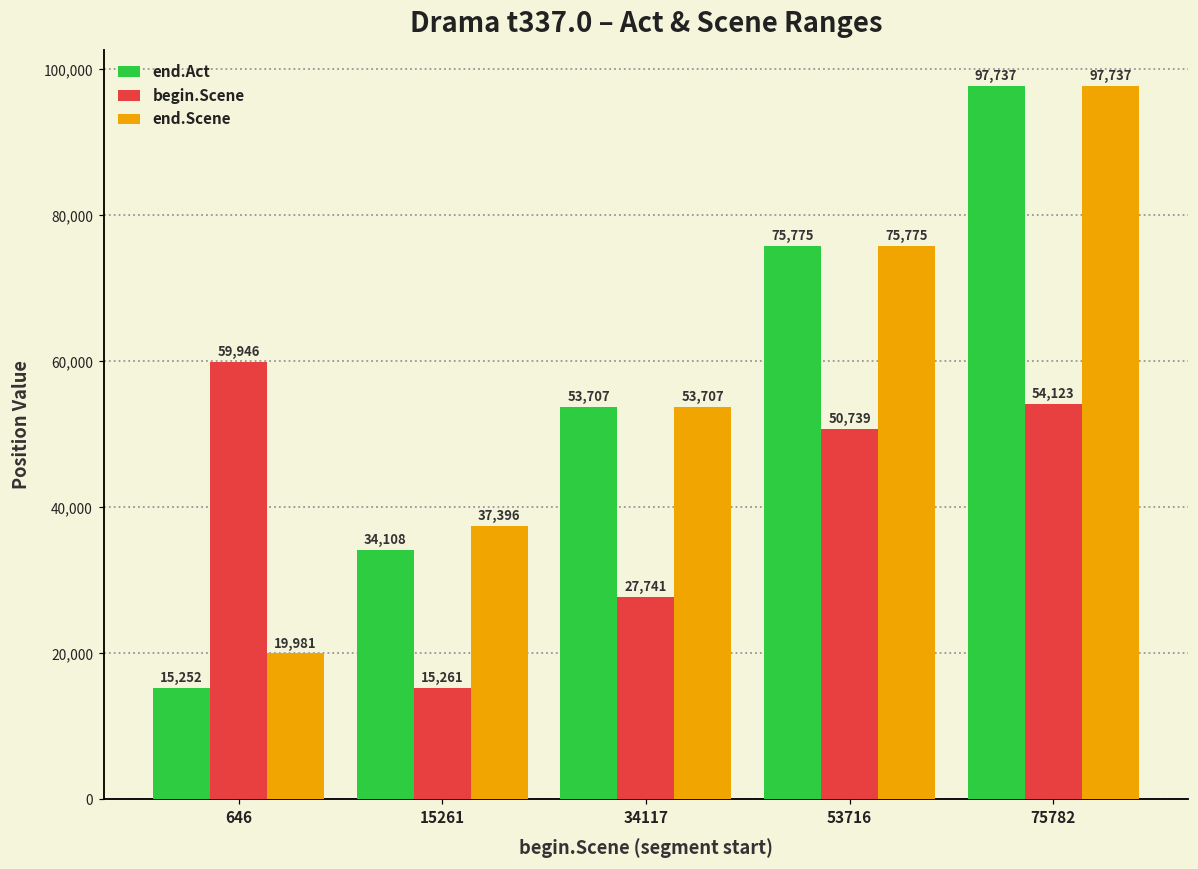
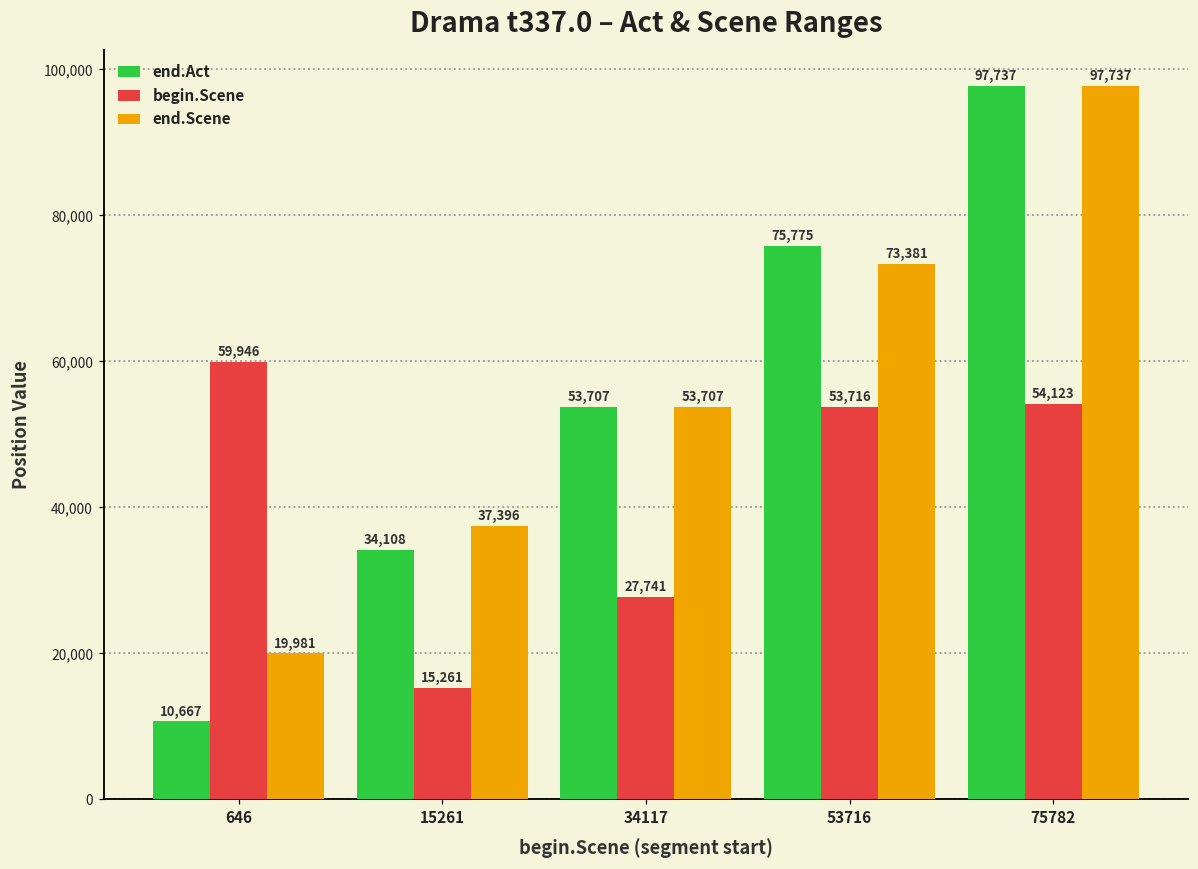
end.Act, 646: 15,252 -> 10,667
begin.Scene, 53716: 50,739 -> 53,716
end.Scene, 53716: 75,775 -> 73,381
